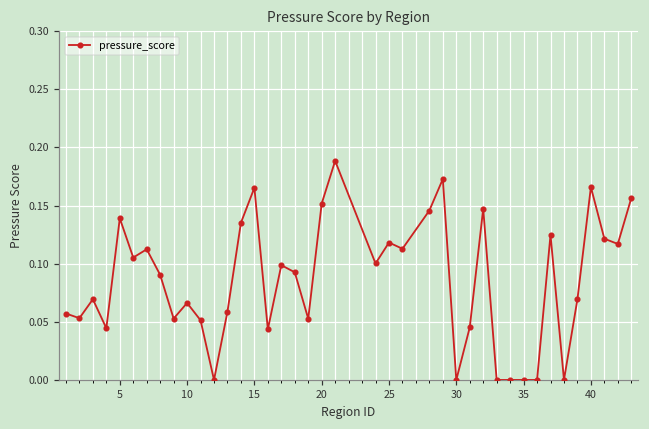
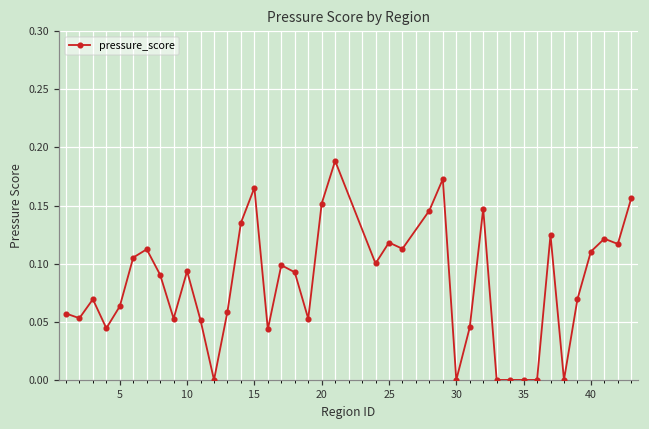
5: 0.139 -> 0.063
10: 0.066 -> 0.094
40: 0.166 -> 0.110
